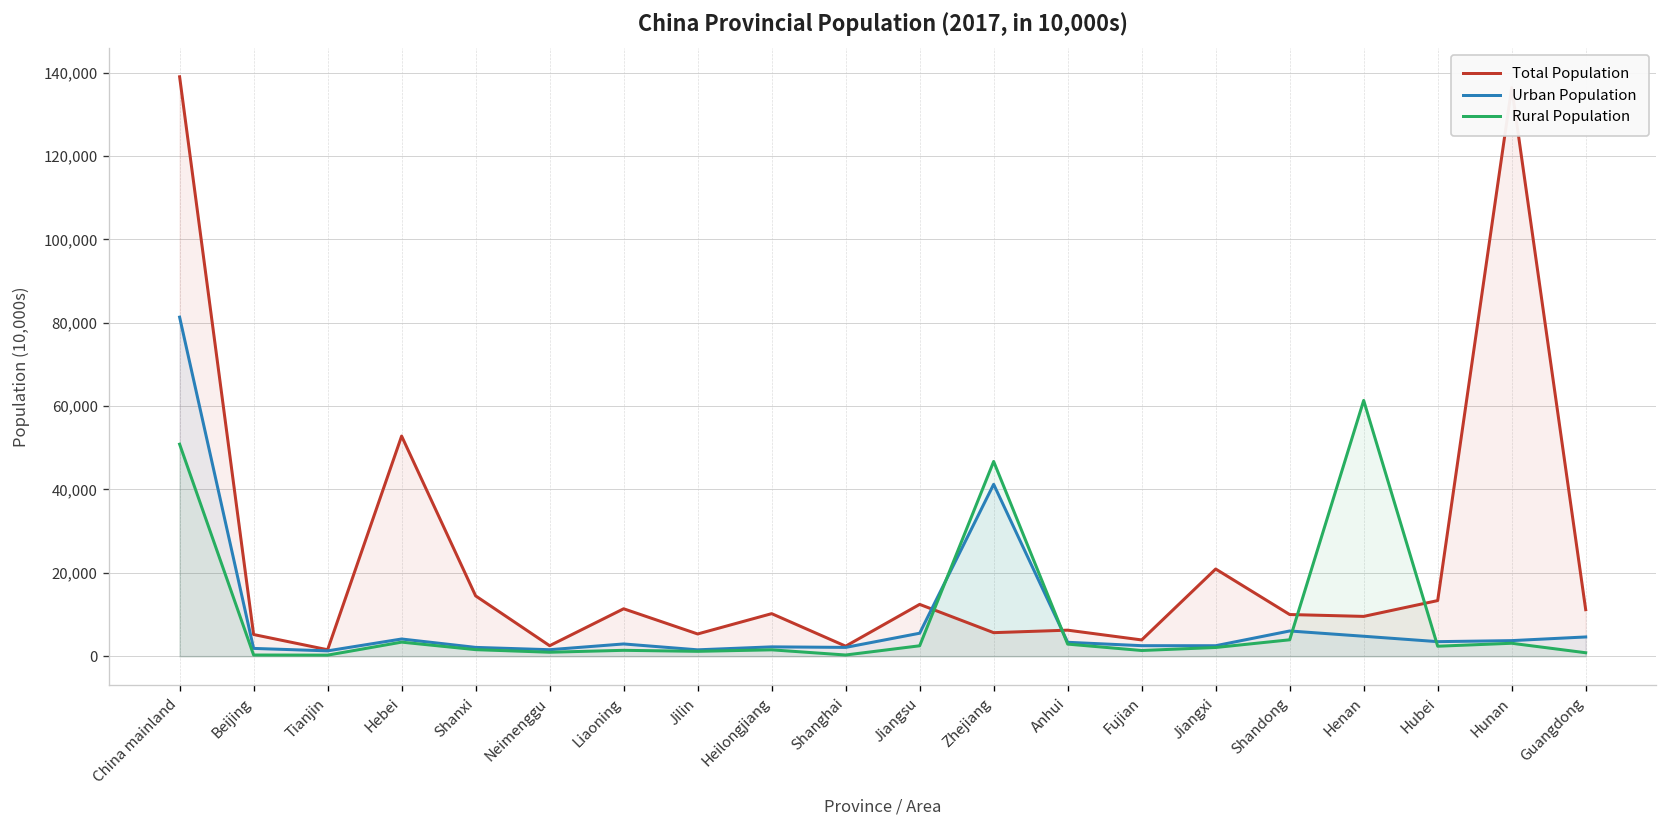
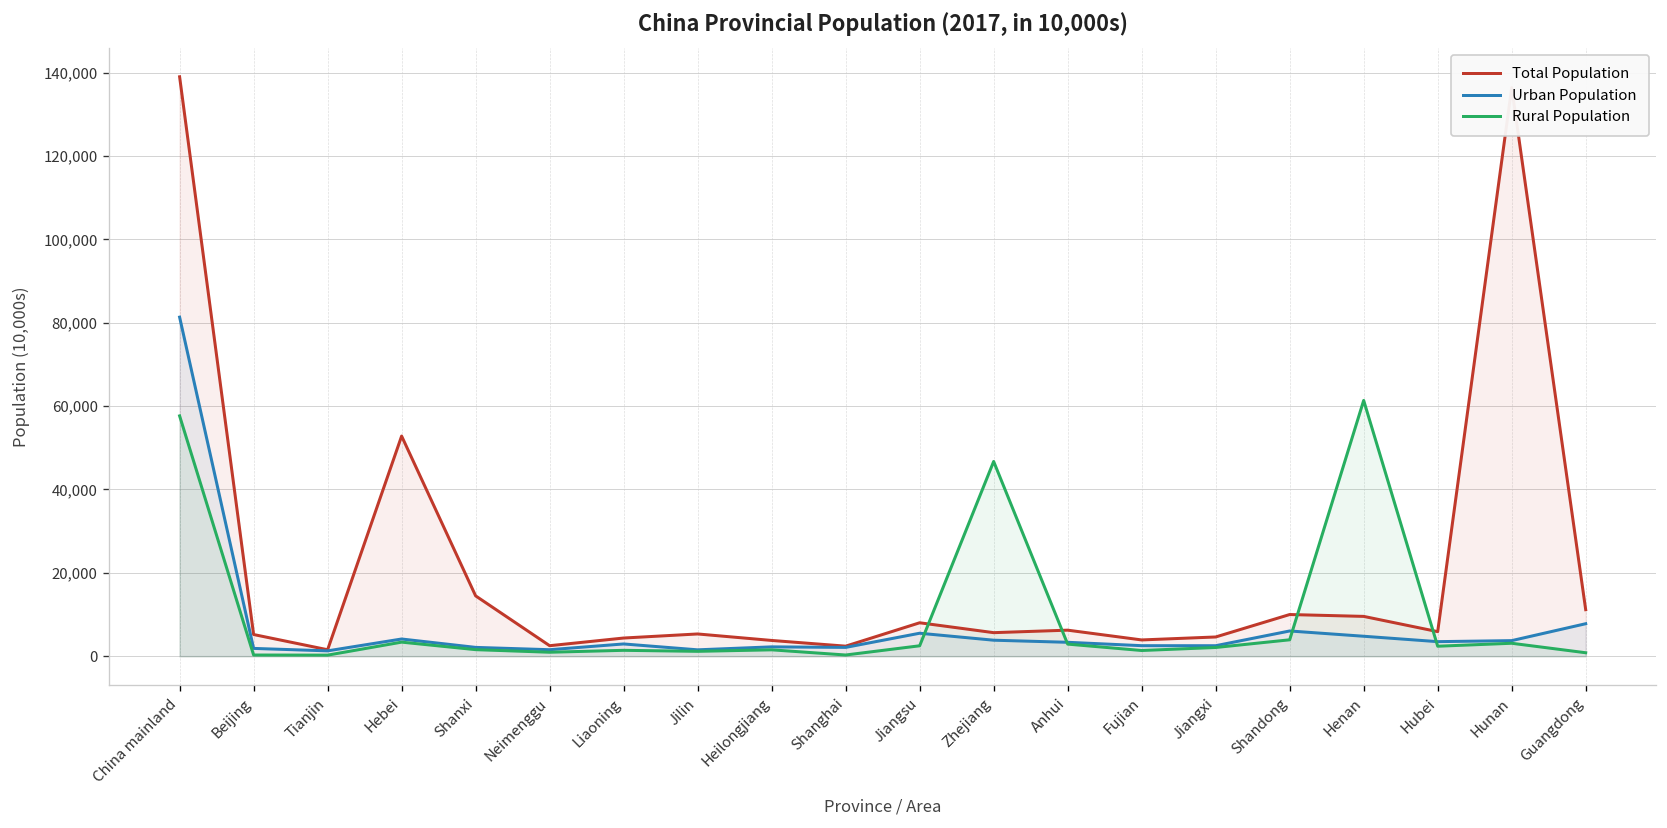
Rural Population, China mainland: 51,000 -> 58,000
Total Population, Liaoning: 11,000 -> 4,000
Total Population, Heilongjiang: 10,000 -> 4,000
Total Population, Jiangsu: 12,000 -> 8,000
Urban Population, Zhejiang: 41,000 -> 4,000
Total Population, Jiangxi: 21,000 -> 5,000
Total Population, Hubei: 13,000 -> 6,000
Urban Population, Guangdong: 5,000 -> 8,000
